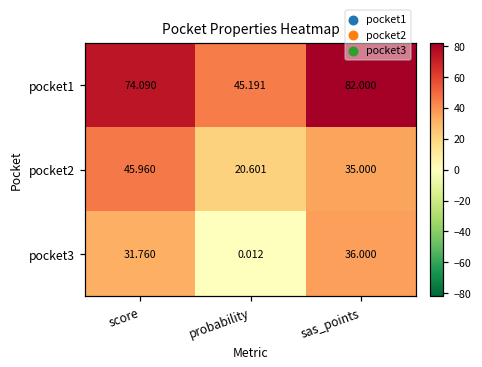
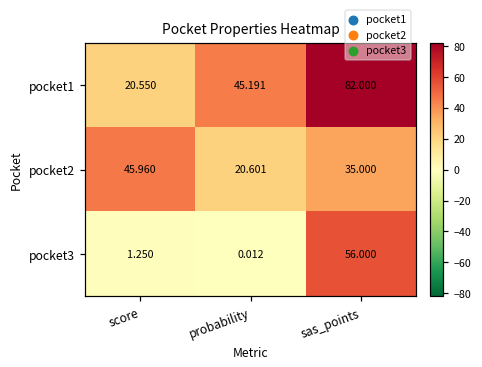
pocket1, score: 74.090 -> 20.550
pocket3, score: 31.760 -> 1.250
pocket3, sas_points: 36.000 -> 56.000
